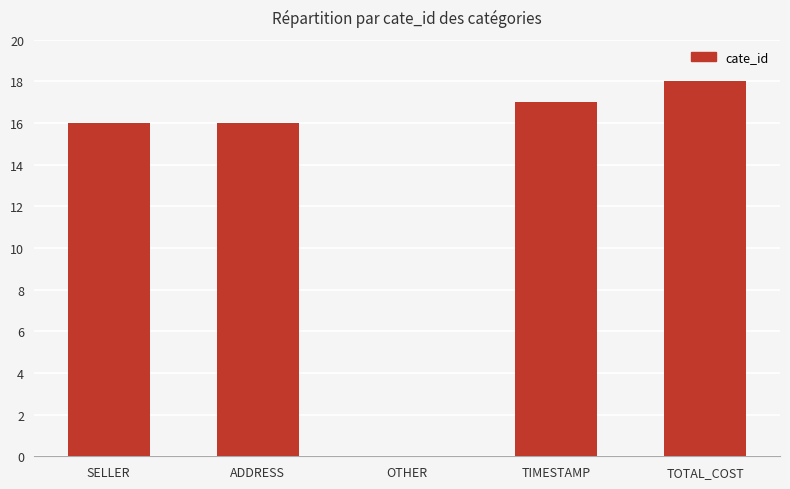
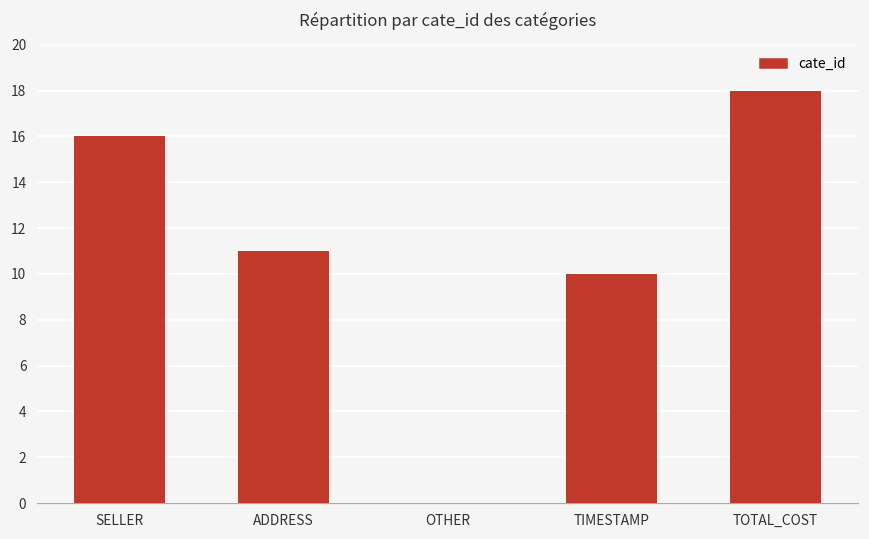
ADDRESS: 16 -> 11
TIMESTAMP: 17 -> 10
